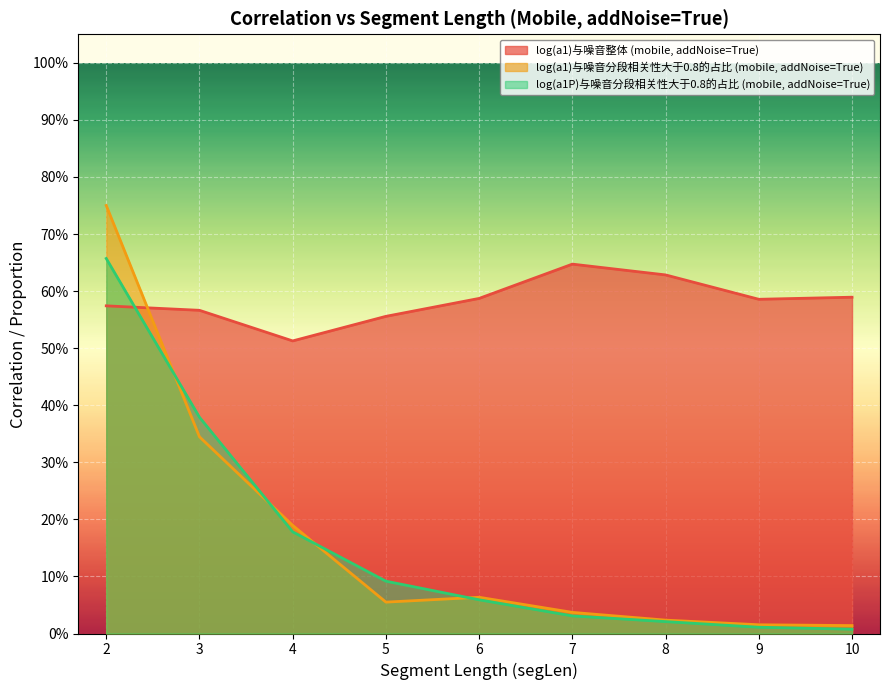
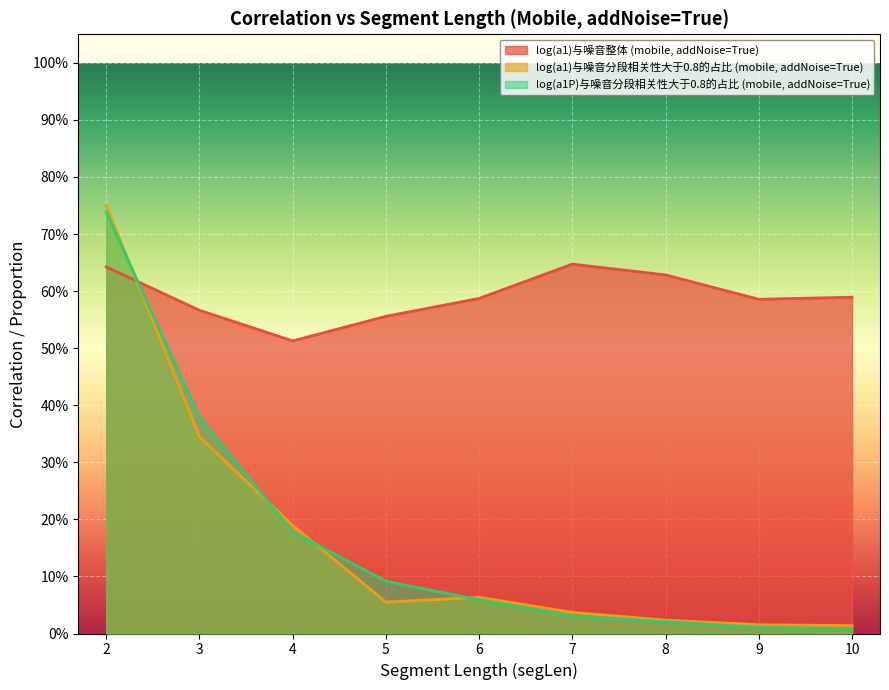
log(a1)与噪音整体 (mobile, addNoise=True), 2: 57% -> 64%
log(a1P)与噪音分段相关性大于0.8的占比 (mobile, addNoise=True), 2: 66% -> 74%
